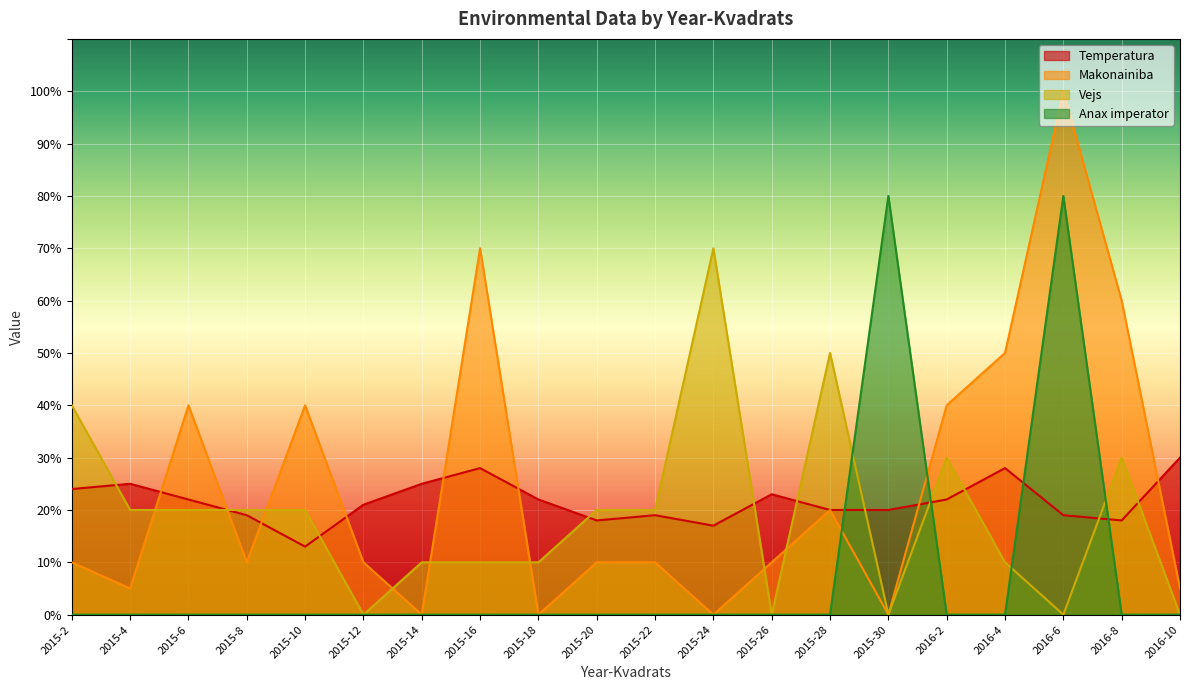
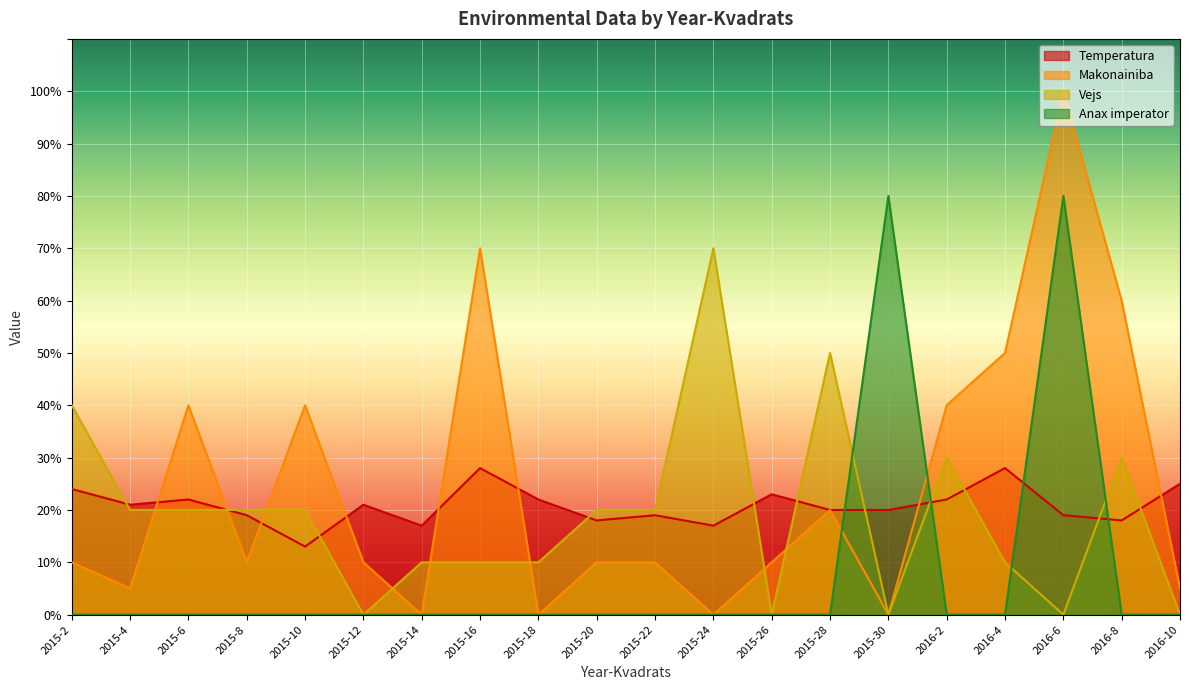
Temperatura, 2015-4: 25% -> 21%
Temperatura, 2015-14: 25% -> 17%
Temperatura, 2016-10: 30% -> 25%
